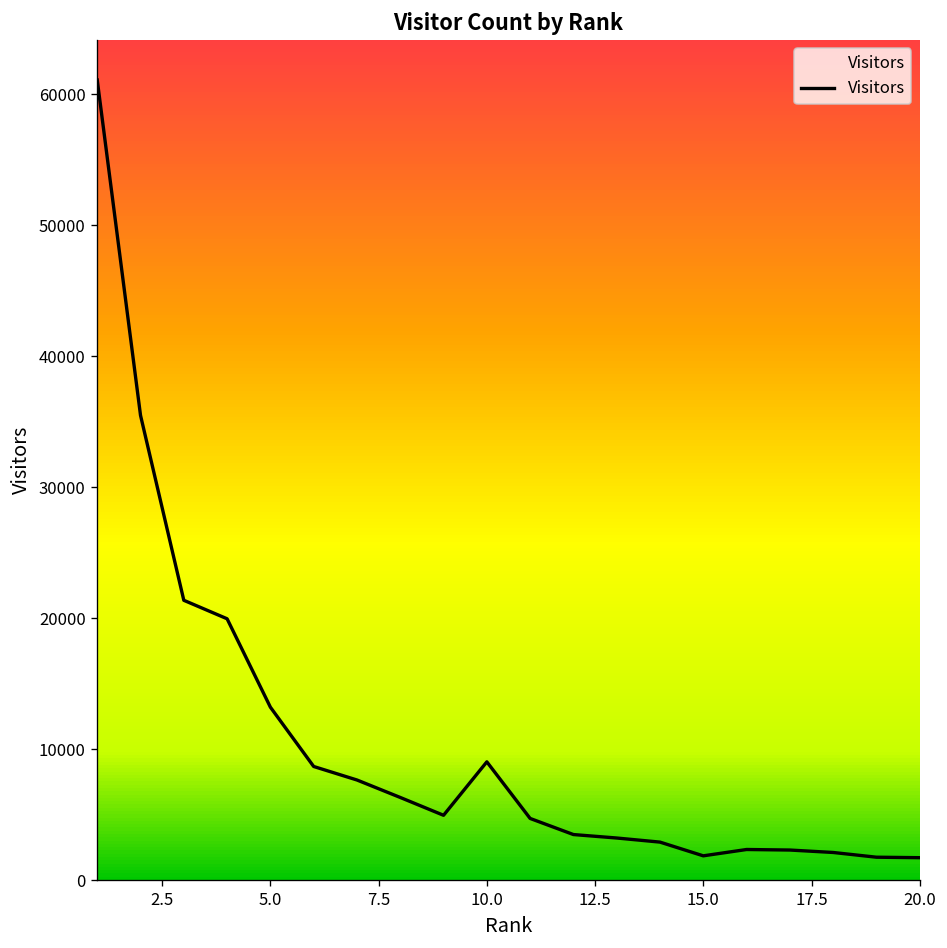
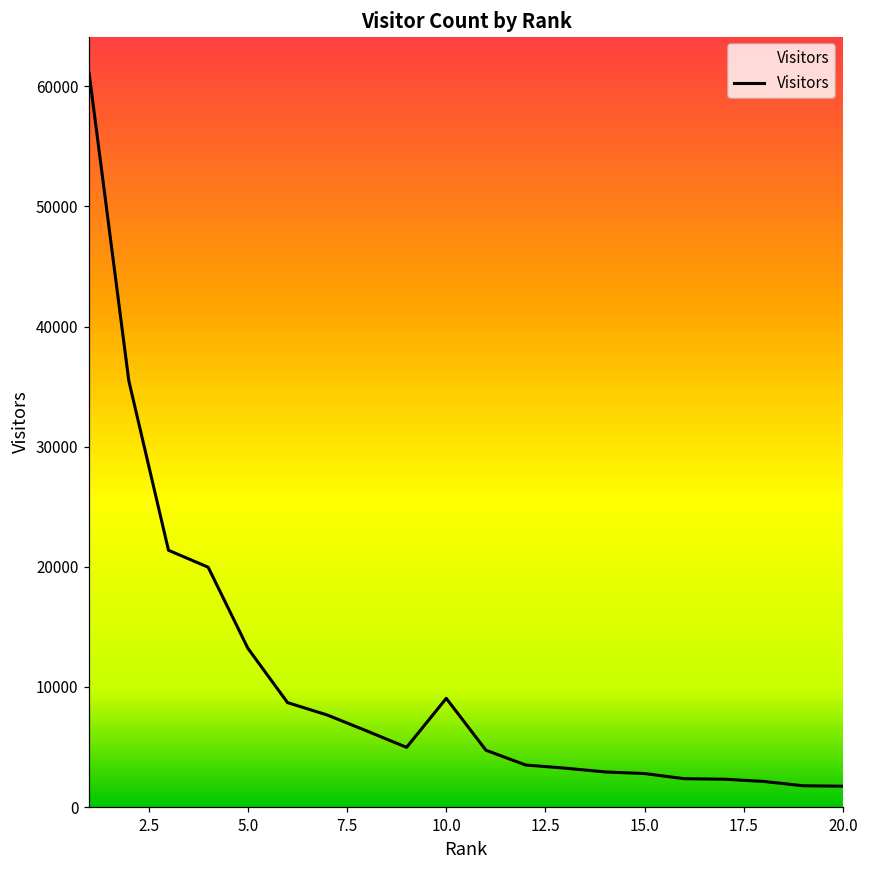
15.0: 1900 -> 2800
